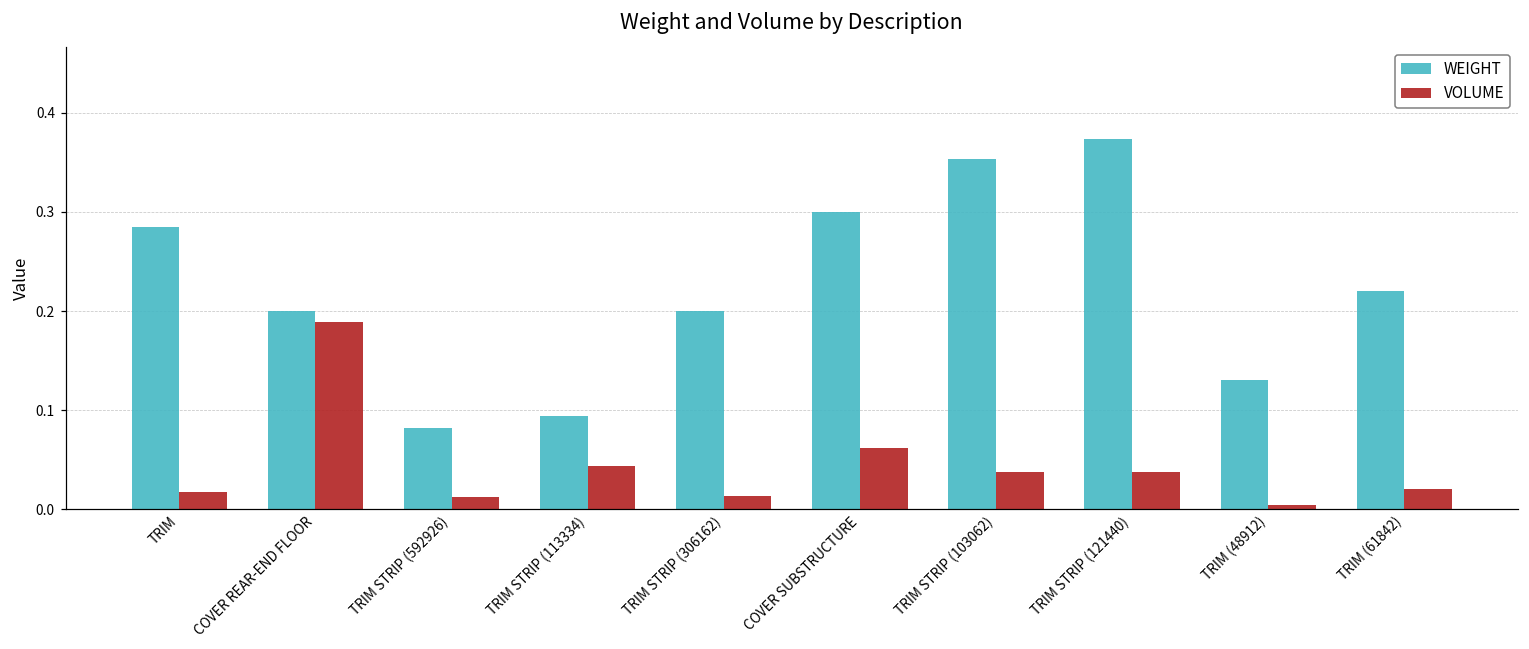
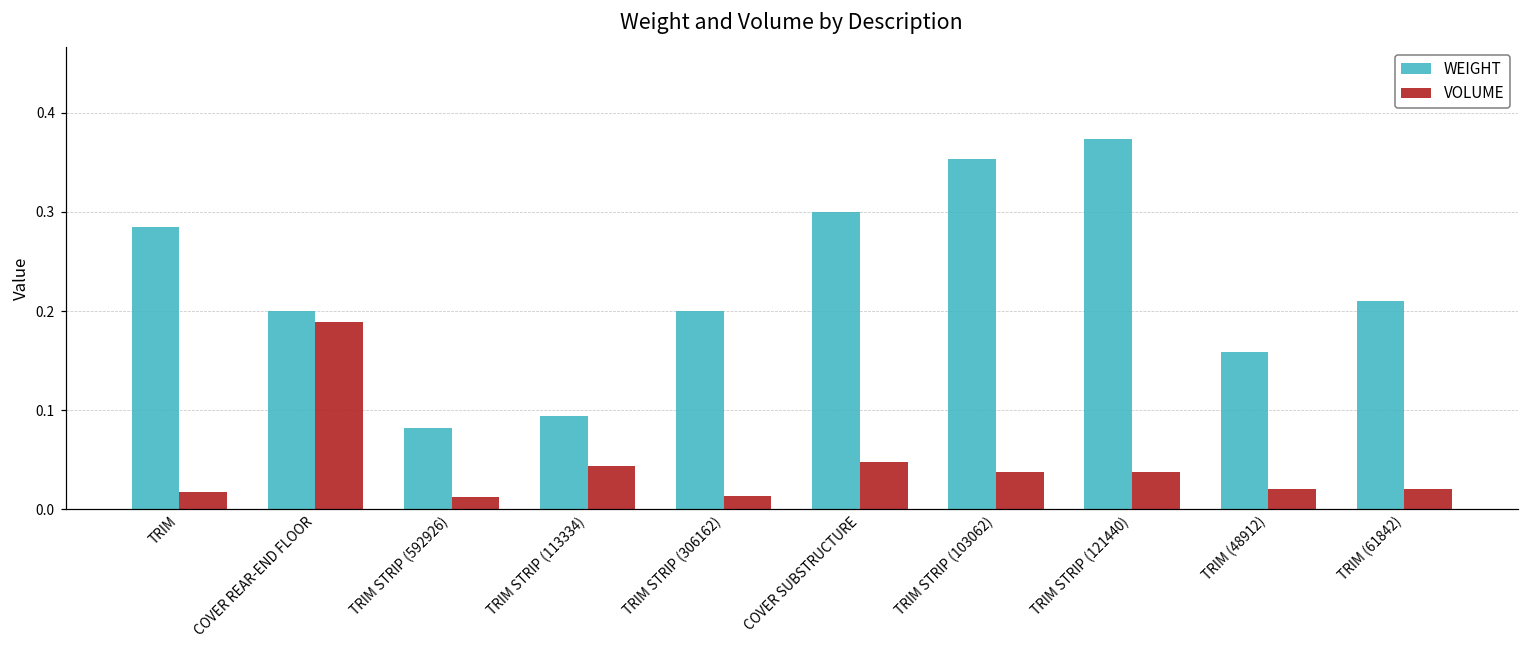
VOLUME, COVER SUBSTRUCTURE: 0.06 -> 0.05
WEIGHT, TRIM (48912): 0.13 -> 0.16
VOLUME, TRIM (48912): 0.00 -> 0.02
WEIGHT, TRIM (61842): 0.22 -> 0.21
